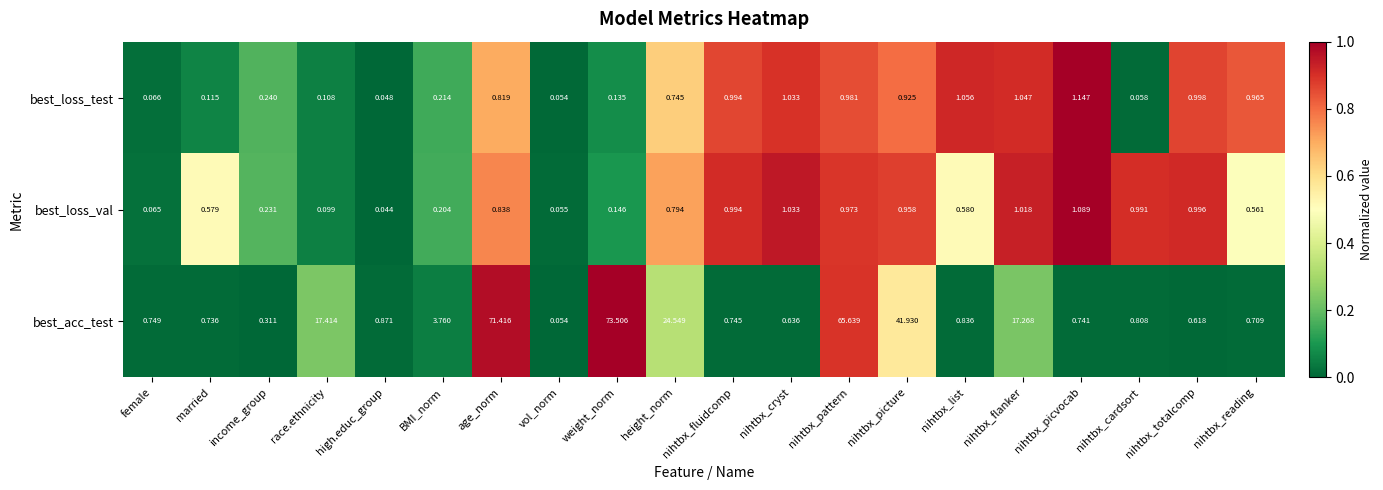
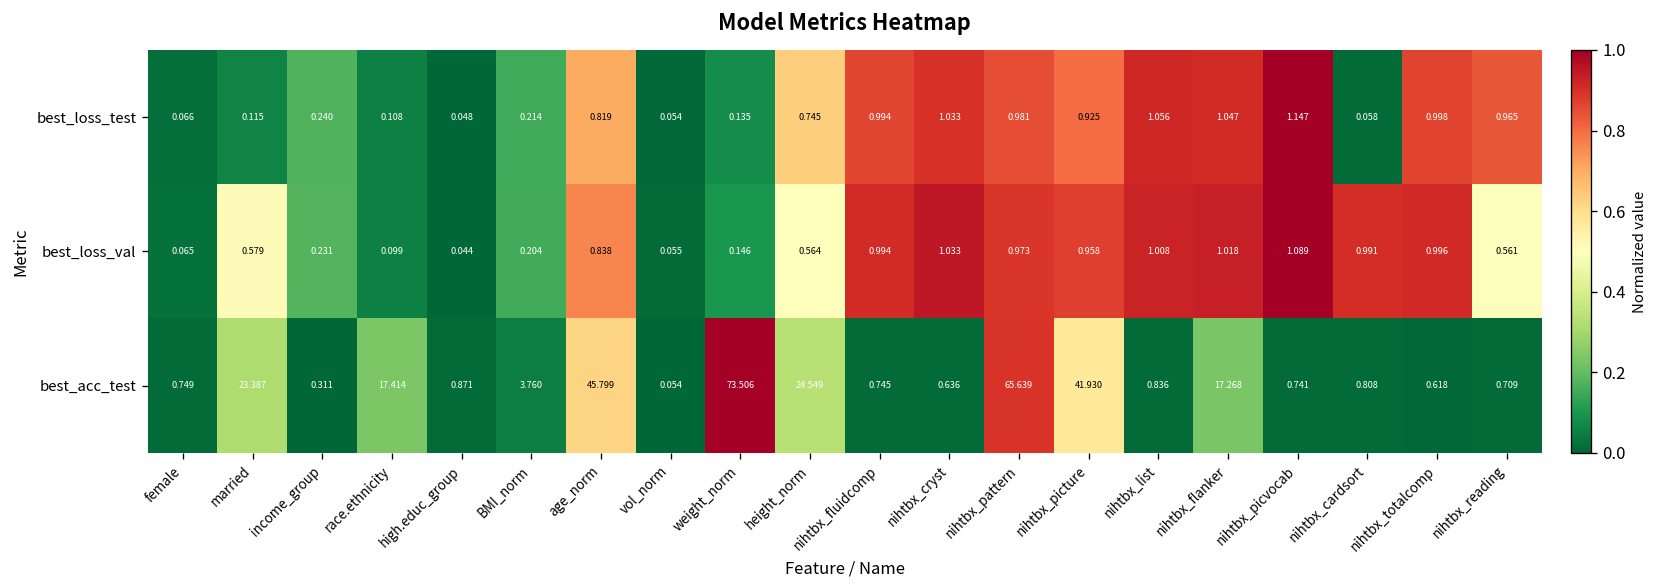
best_loss_val, height_norm: 0.794 -> 0.564
best_loss_val, nihtbx_list: 0.580 -> 1.008
best_acc_test, married: 0.736 -> 23.387
best_acc_test, age_norm: 71.416 -> 45.799
